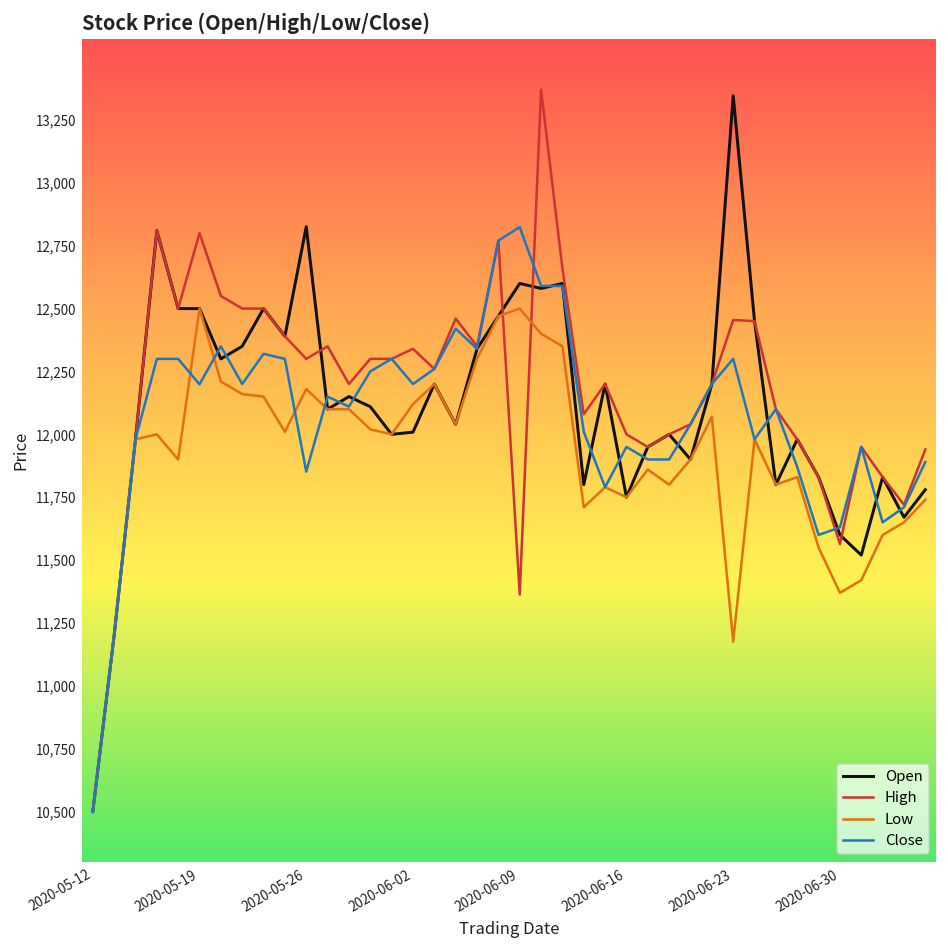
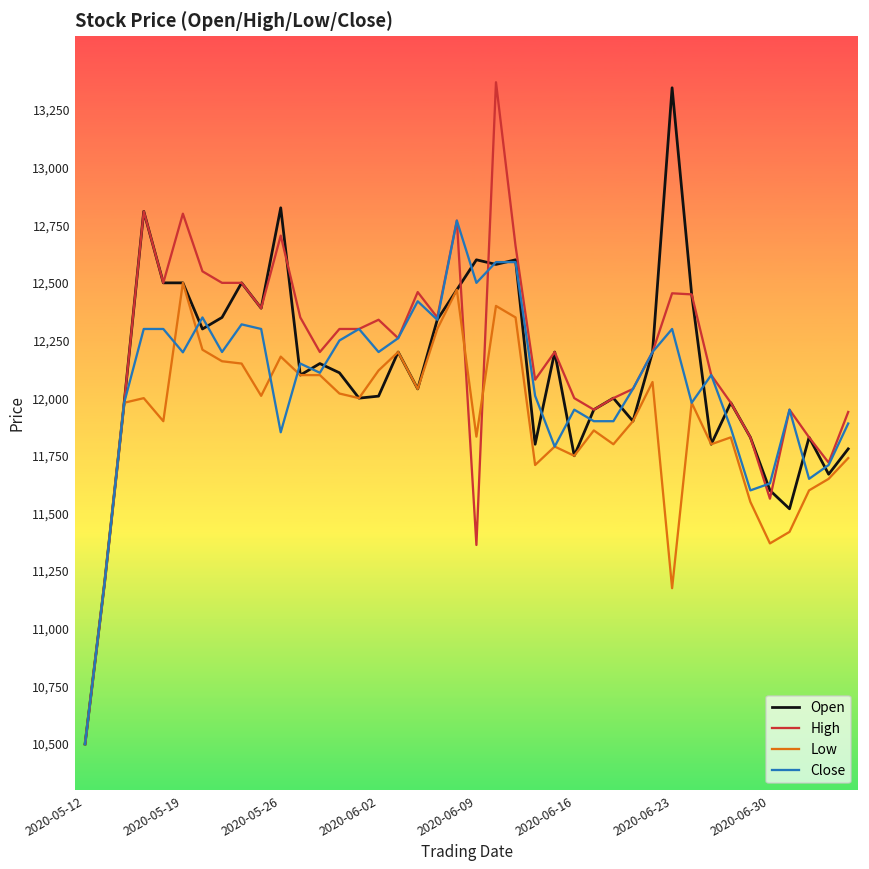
High, 2020-05-26: 12,300 -> 12,700
Low, 2020-06-09: 12,500 -> 11,830
Close, 2020-06-09: 12,820 -> 12,500
